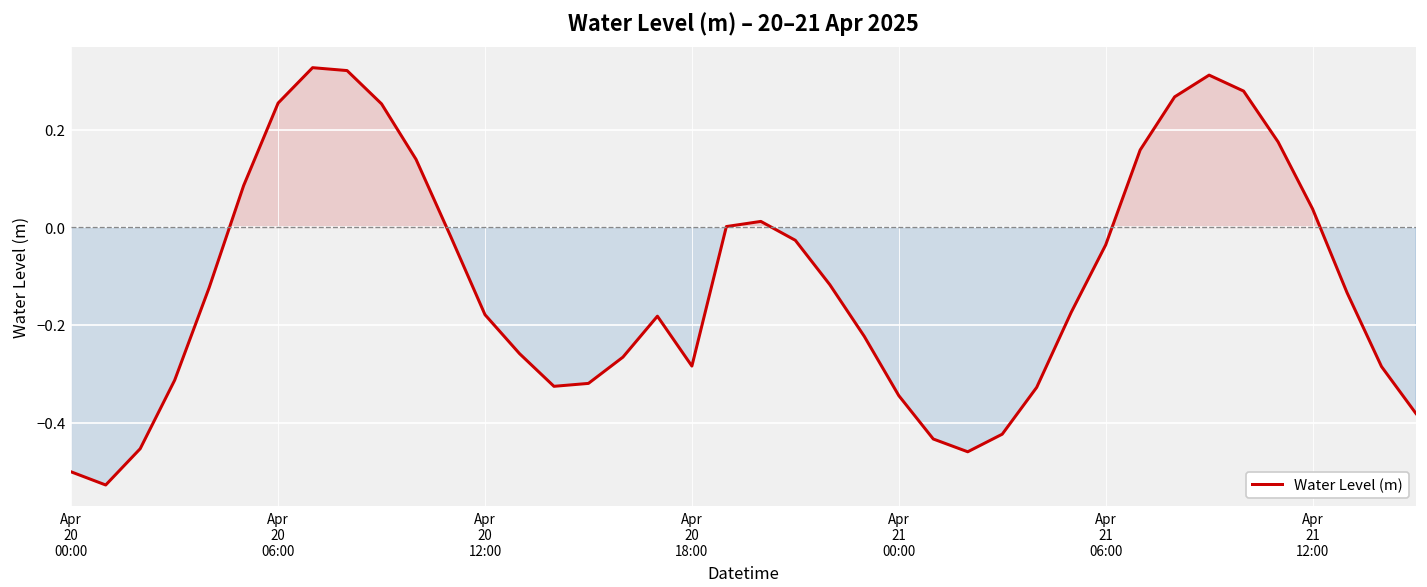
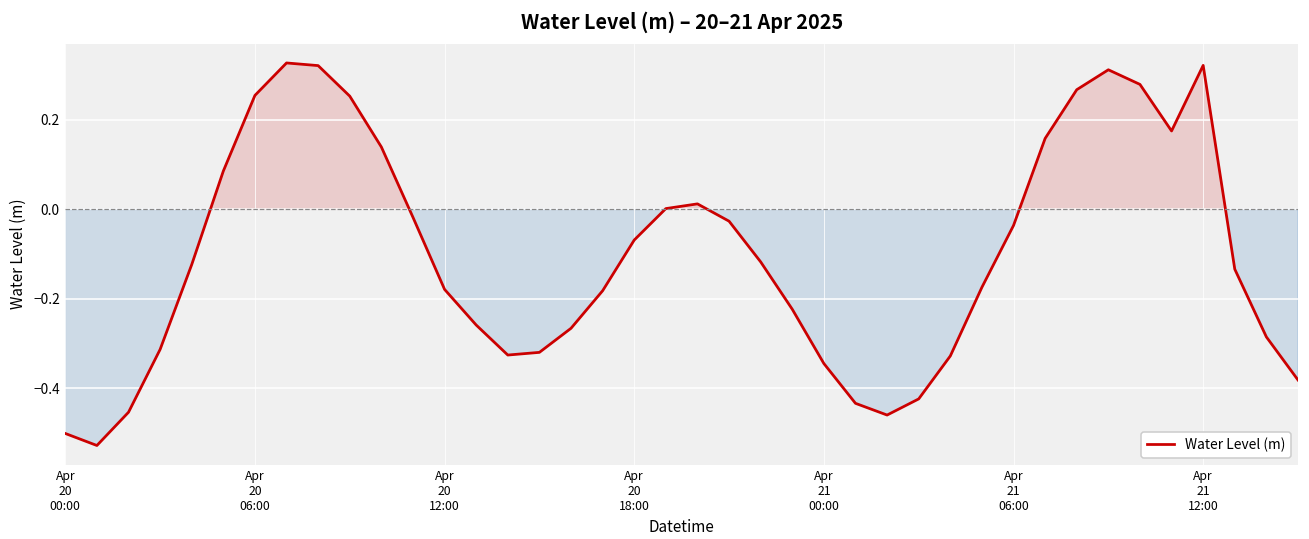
Apr 20 18:00: -0.28 -> -0.07
Apr 21 12:00: 0.04 -> 0.32
